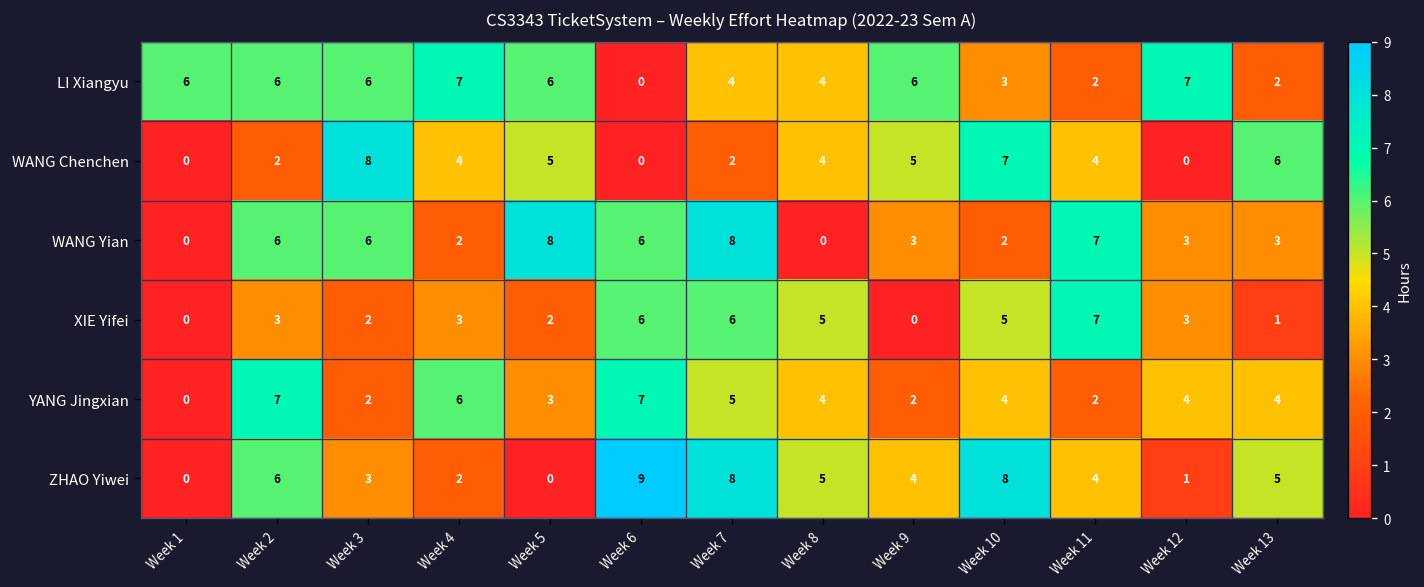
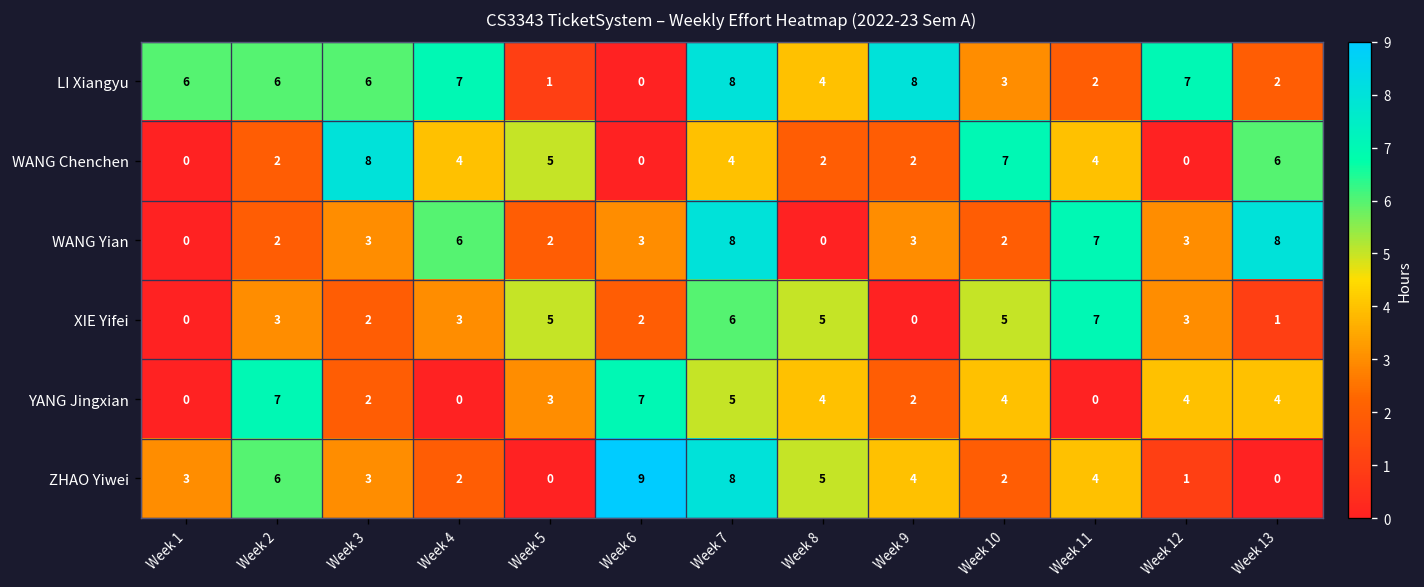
LI Xiangyu, Week 5: 6 -> 1
LI Xiangyu, Week 7: 4 -> 8
LI Xiangyu, Week 9: 6 -> 8
WANG Chenchen, Week 7: 2 -> 4
WANG Chenchen, Week 8: 4 -> 2
WANG Chenchen, Week 9: 5 -> 2
WANG Yian, Week 2: 6 -> 2
WANG Yian, Week 3: 6 -> 3
WANG Yian, Week 4: 2 -> 6
WANG Yian, Week 5: 8 -> 2
WANG Yian, Week 6: 6 -> 3
WANG Yian, Week 13: 3 -> 8
XIE Yifei, Week 5: 2 -> 5
XIE Yifei, Week 6: 6 -> 2
YANG Jingxian, Week 4: 6 -> 0
YANG Jingxian, Week 11: 2 -> 0
ZHAO Yiwei, Week 1: 0 -> 3
ZHAO Yiwei, Week 10: 8 -> 2
ZHAO Yiwei, Week 13: 5 -> 0
